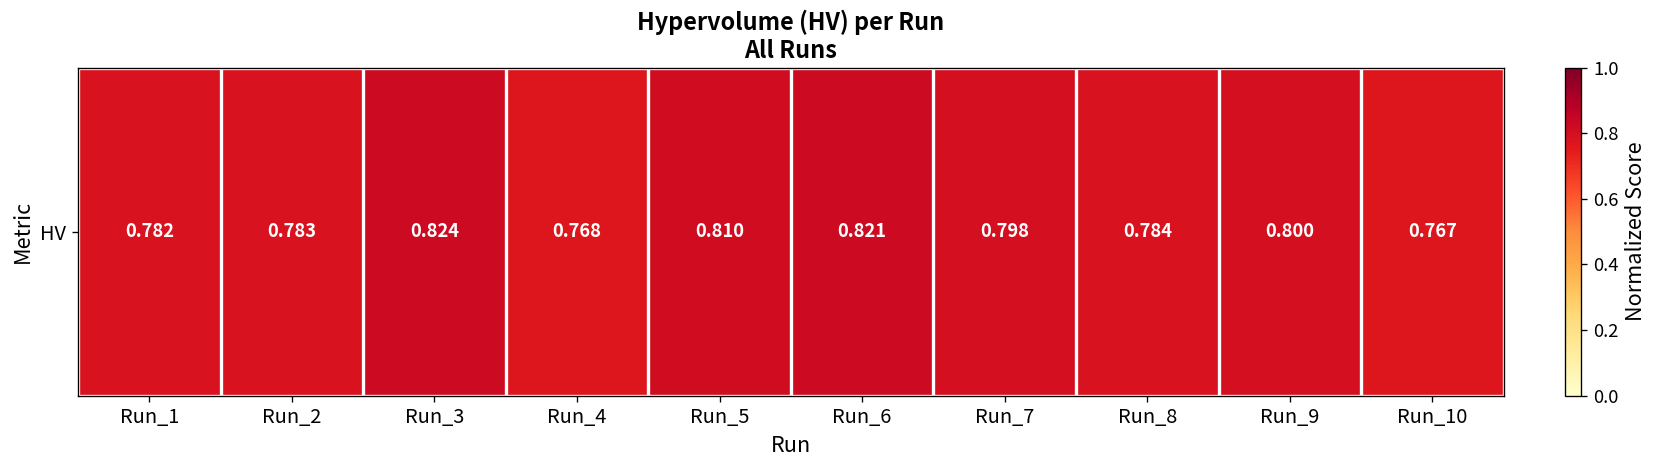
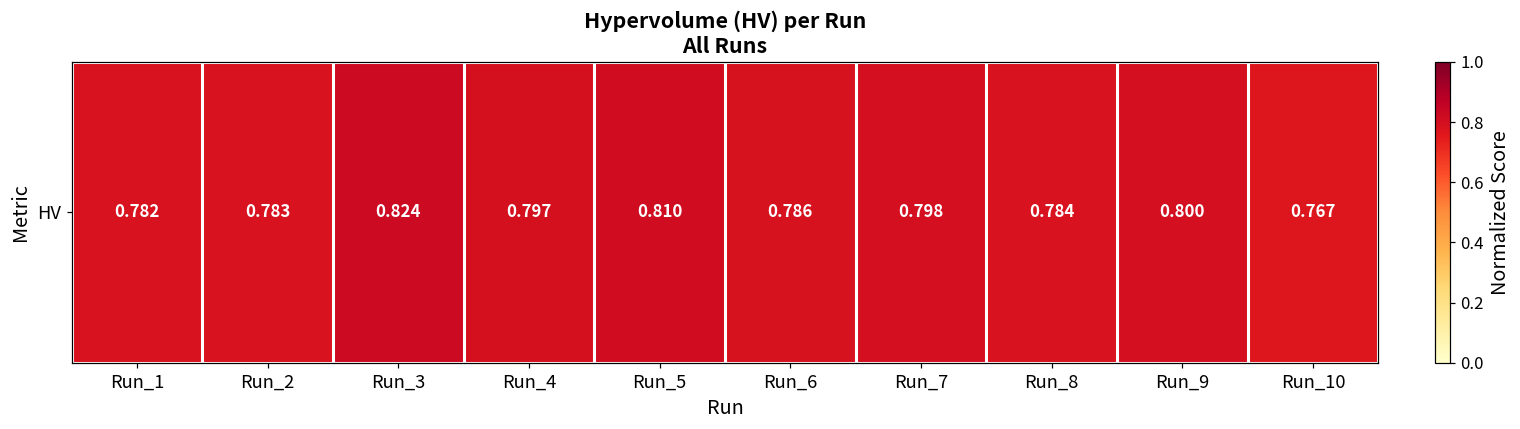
HV, Run_4: 0.768 -> 0.797
HV, Run_6: 0.821 -> 0.786
